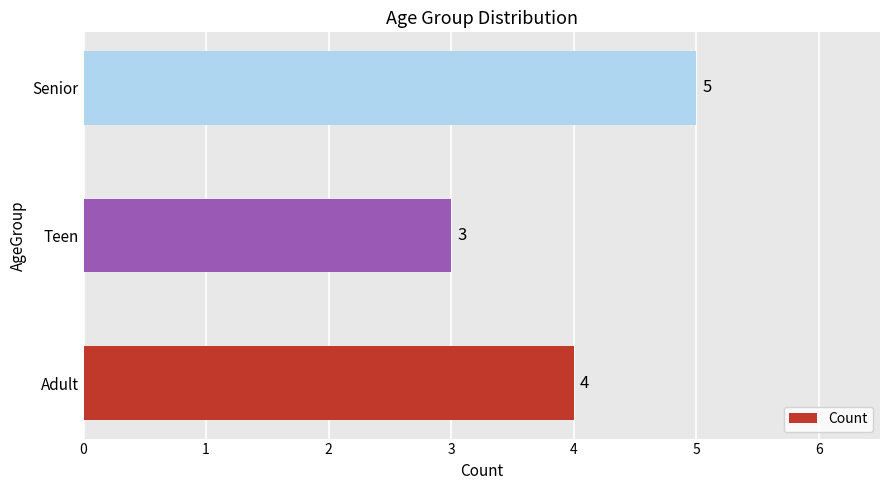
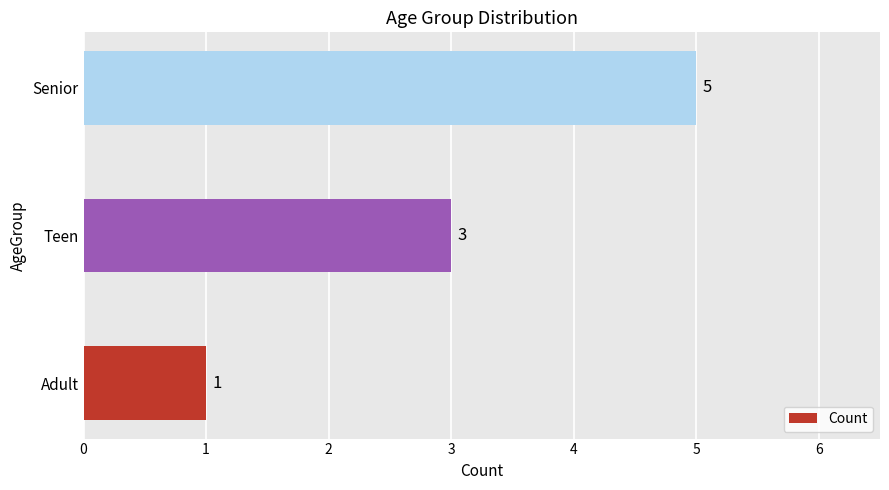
Adult: 4 -> 1
